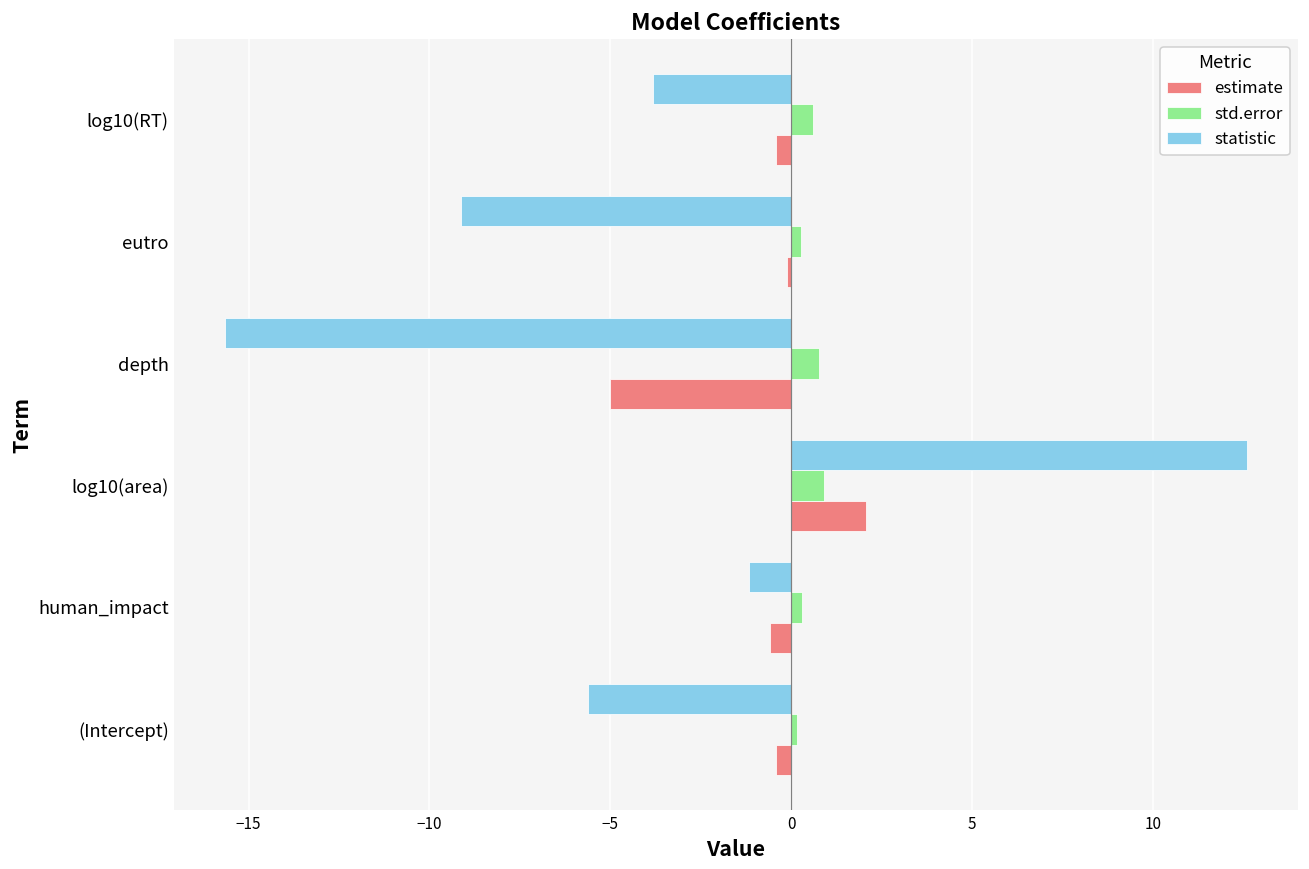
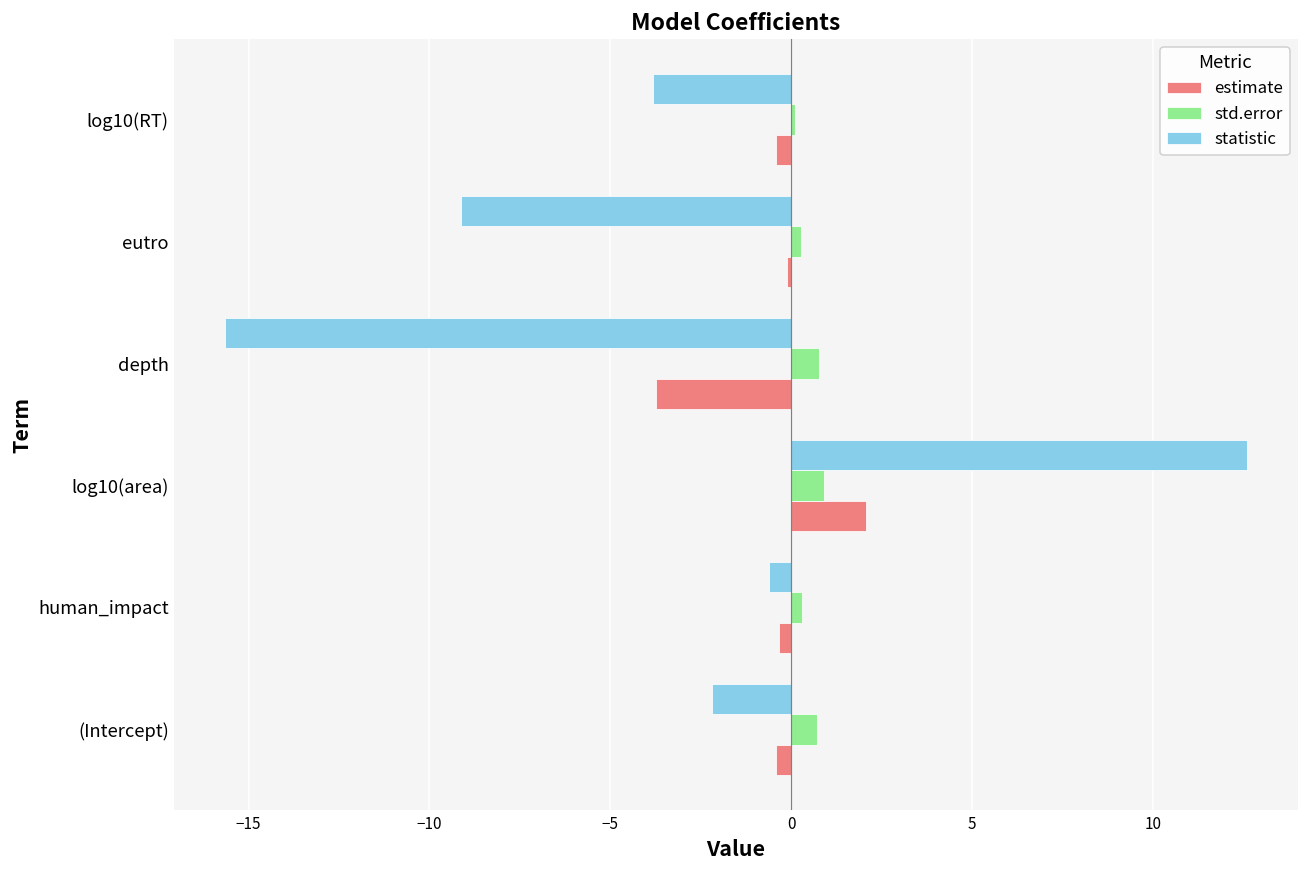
std.error, log10(RT): 0.6 -> 0.1
estimate, depth: -5.0 -> -3.7
statistic, human_impact: -1.2 -> -0.6
estimate, human_impact: -0.6 -> -0.3
statistic, (Intercept): -5.6 -> -2.2
std.error, (Intercept): 0.2 -> 0.7
